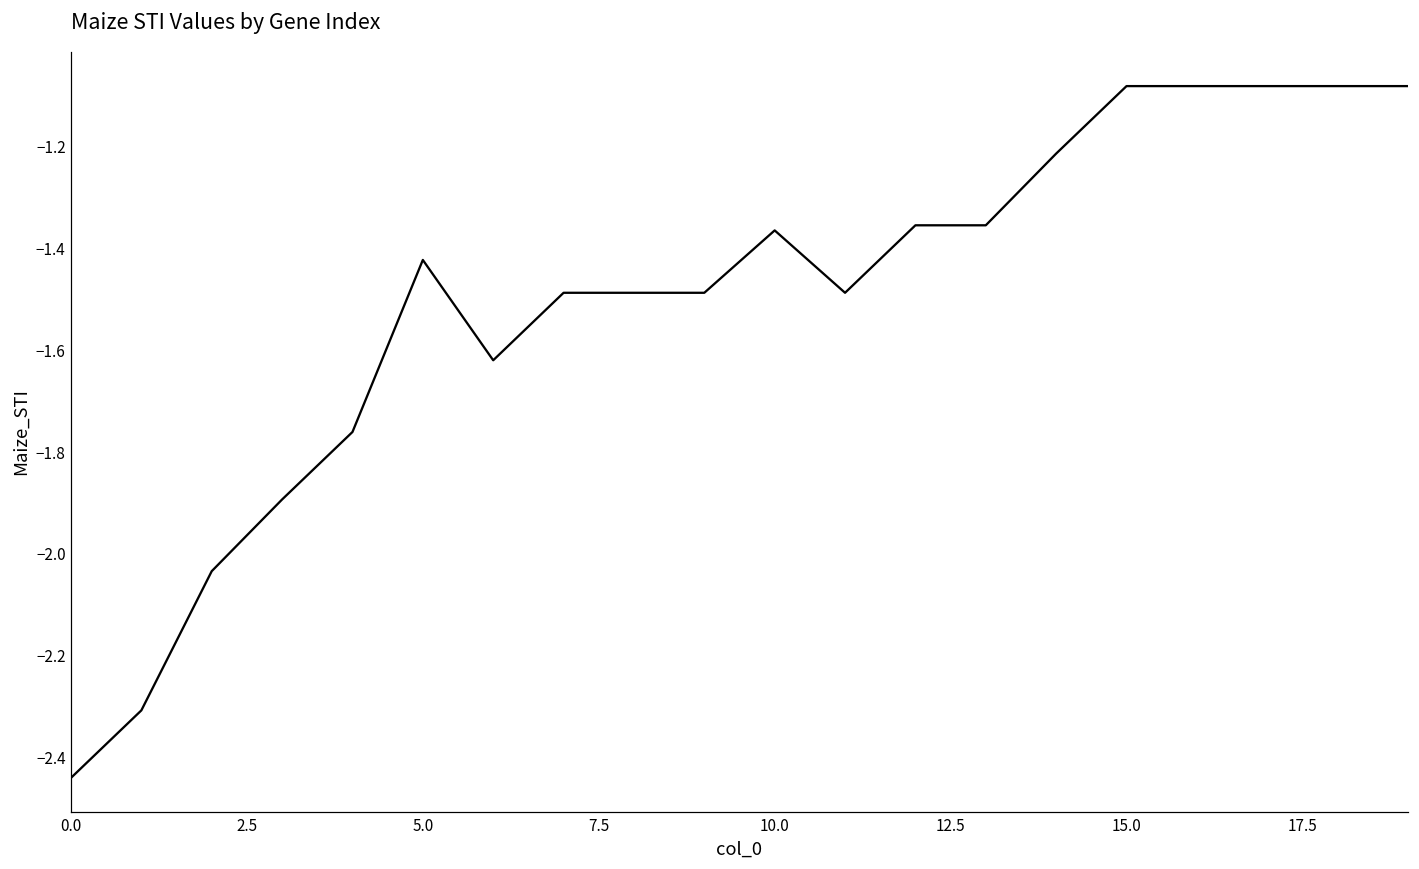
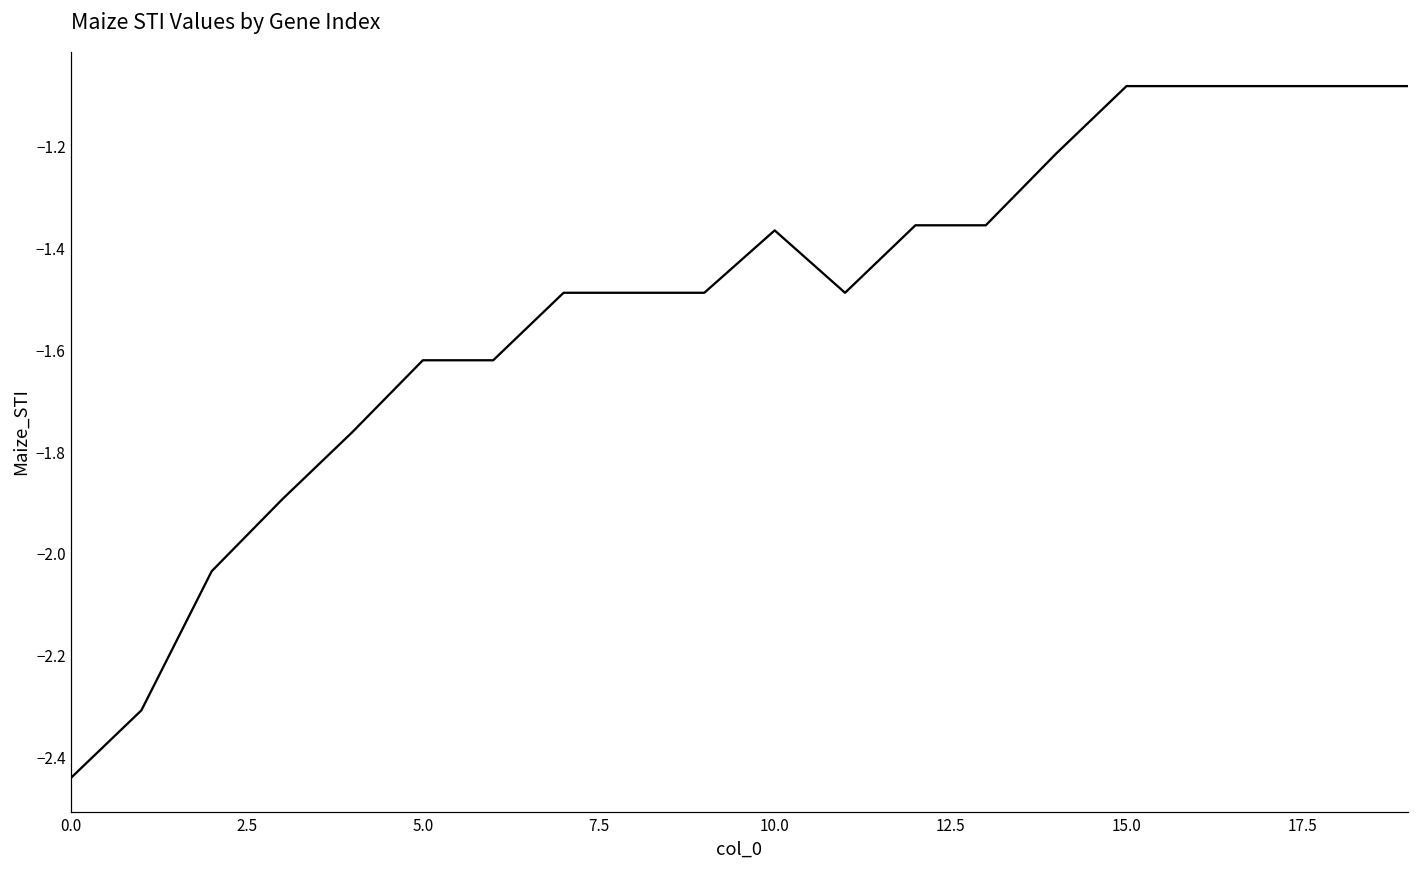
5.0: -1.42 -> -1.62
